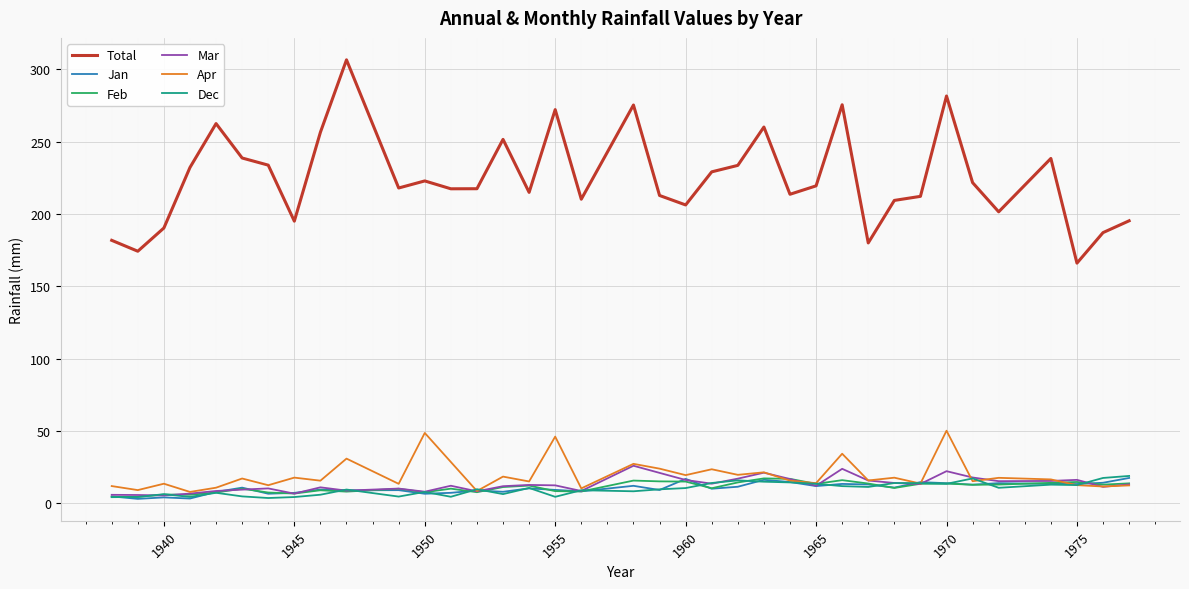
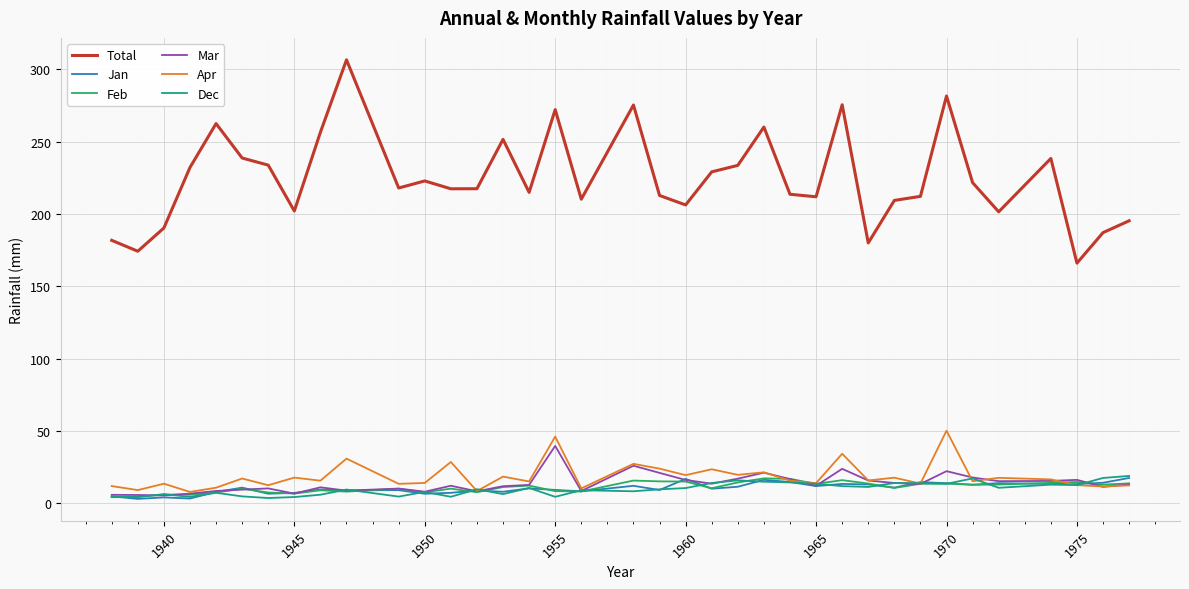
Total, 1945: 195 -> 202
Apr, 1950: 49 -> 14
Mar, 1955: 12 -> 40
Total, 1965: 219 -> 212
